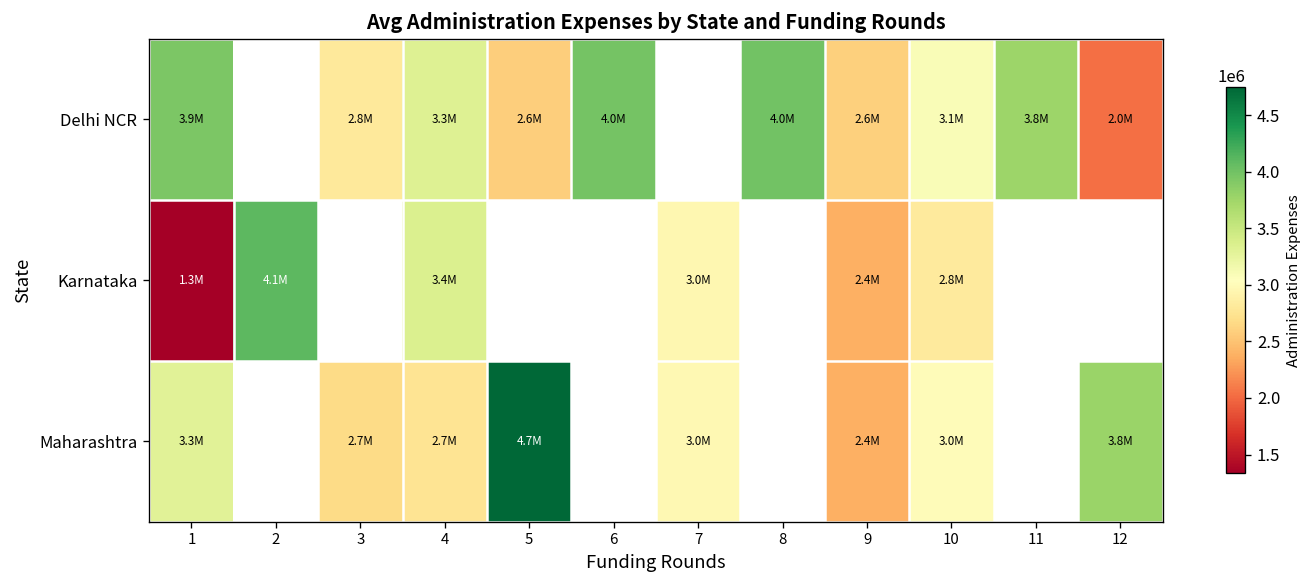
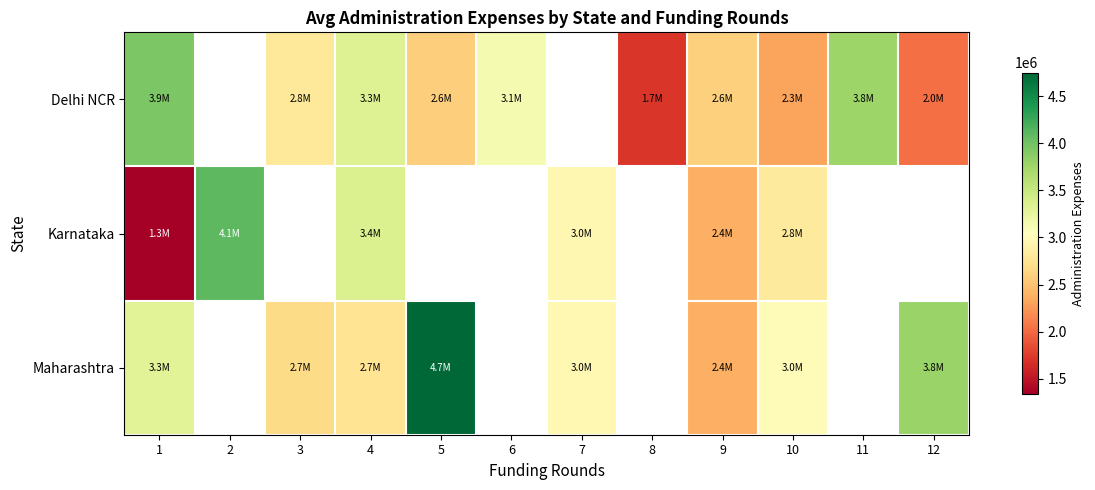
Delhi NCR, 6: 4.0M -> 3.1M
Delhi NCR, 8: 4.0M -> 1.7M
Delhi NCR, 10: 3.1M -> 2.3M
